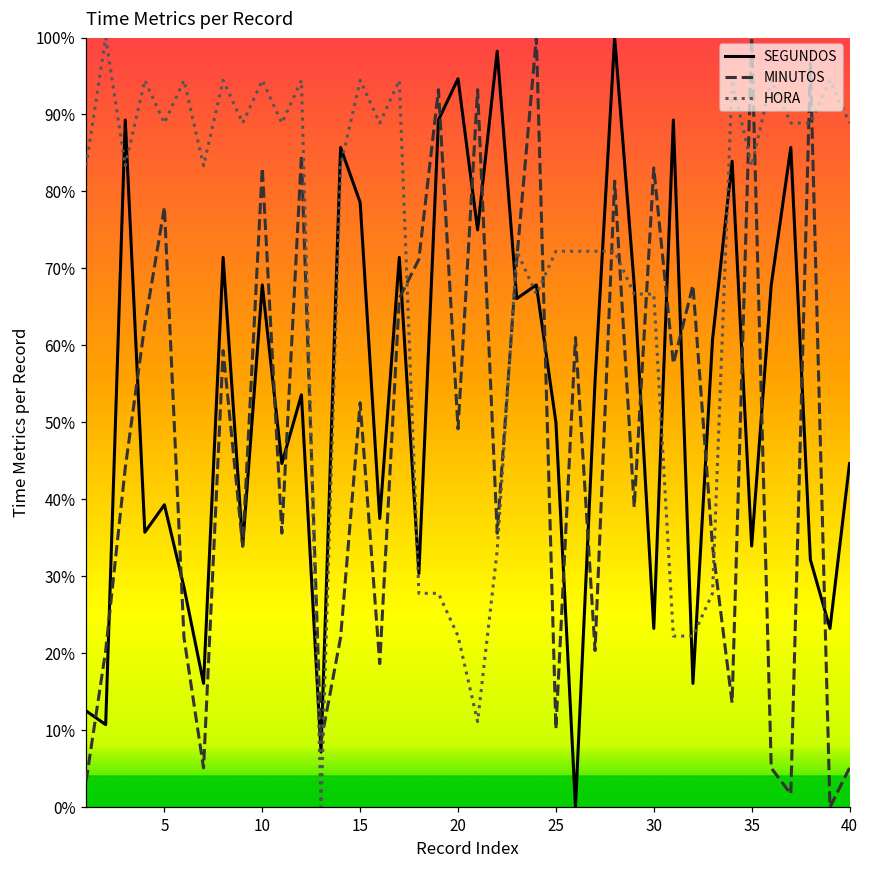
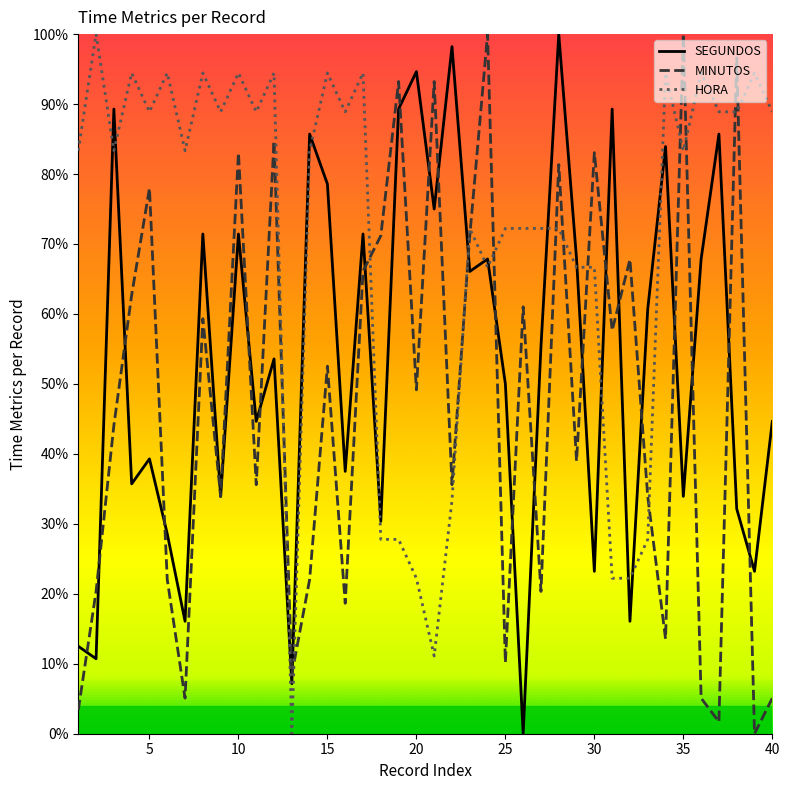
SEGUNDOS, 10: 68% -> 71%
